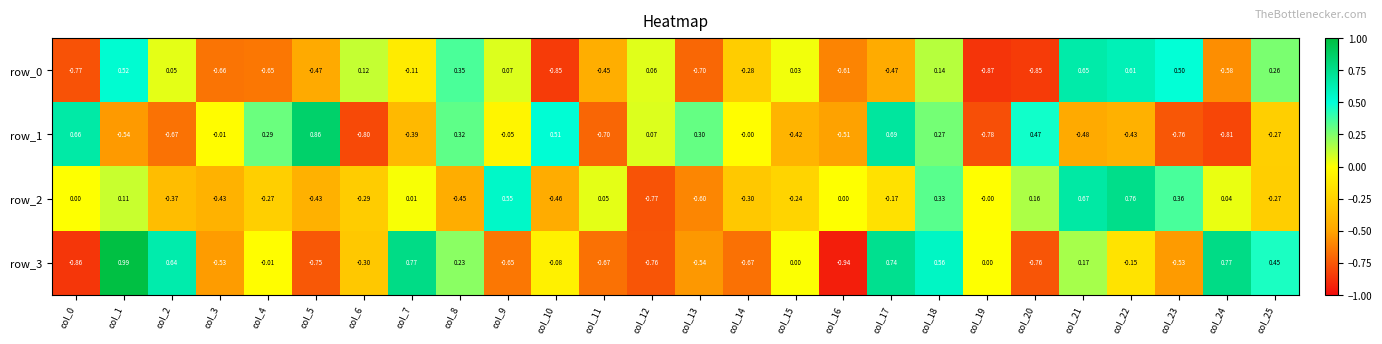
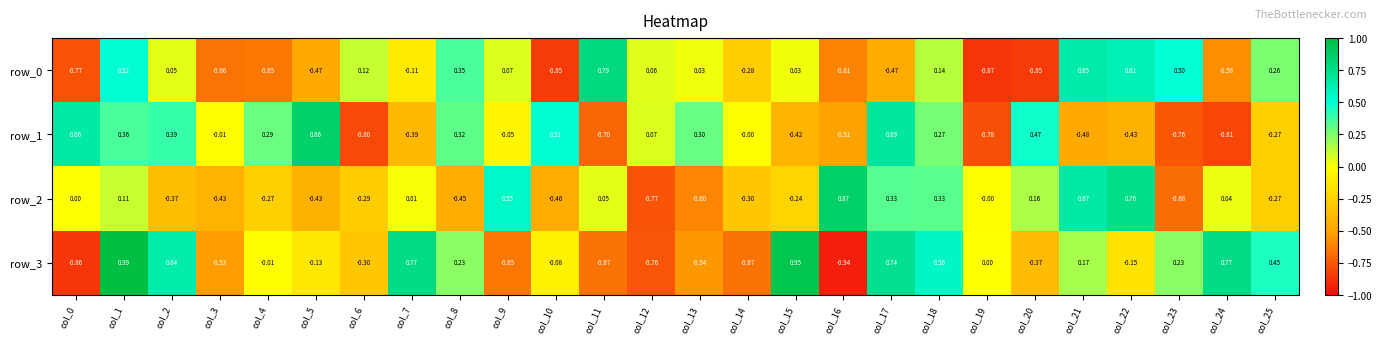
row_0, col_11: -0.45 -> 0.79
row_0, col_13: -0.70 -> 0.03
row_1, col_1: -0.54 -> 0.36
row_1, col_2: -0.67 -> 0.39
row_2, col_16: 0.00 -> 0.87
row_2, col_17: -0.17 -> 0.33
row_2, col_23: 0.36 -> -0.68
row_3, col_5: -0.75 -> -0.13
row_3, col_15: 0.00 -> 0.95
row_3, col_20: -0.76 -> -0.37
row_3, col_23: -0.53 -> 0.23
